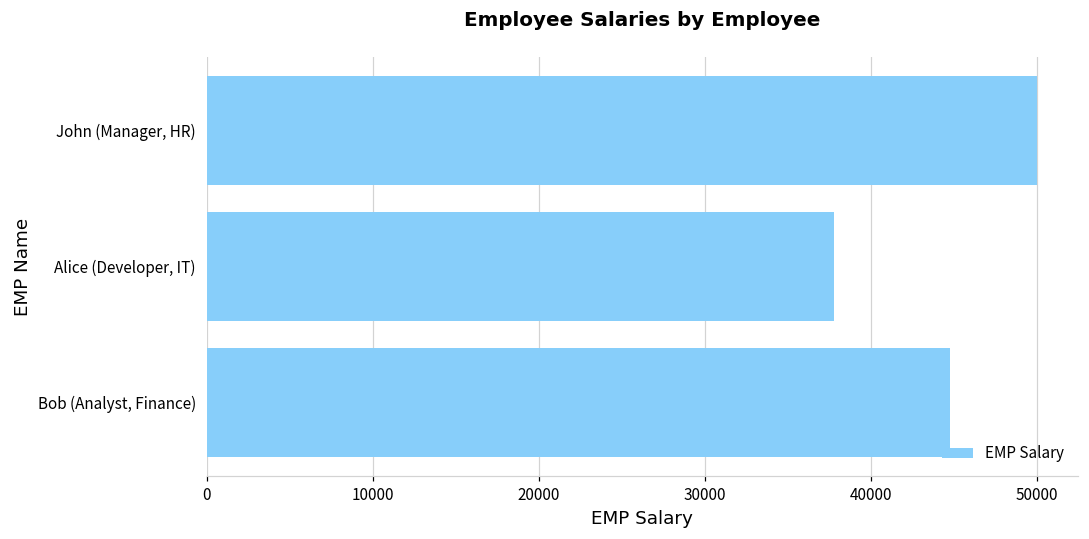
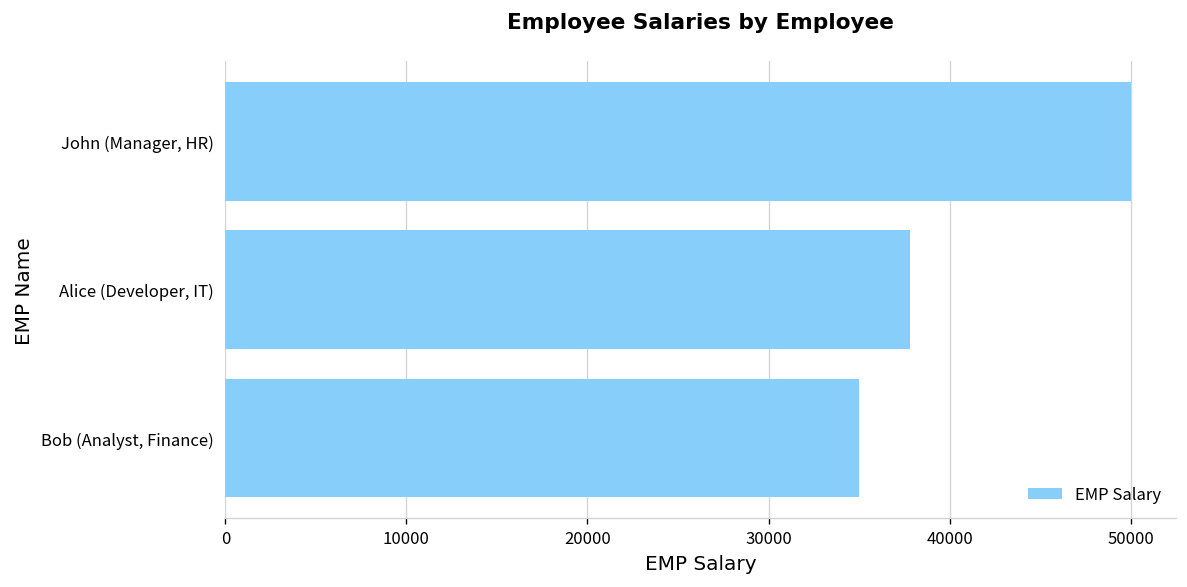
Bob (Analyst, Finance): 44800 -> 35000
